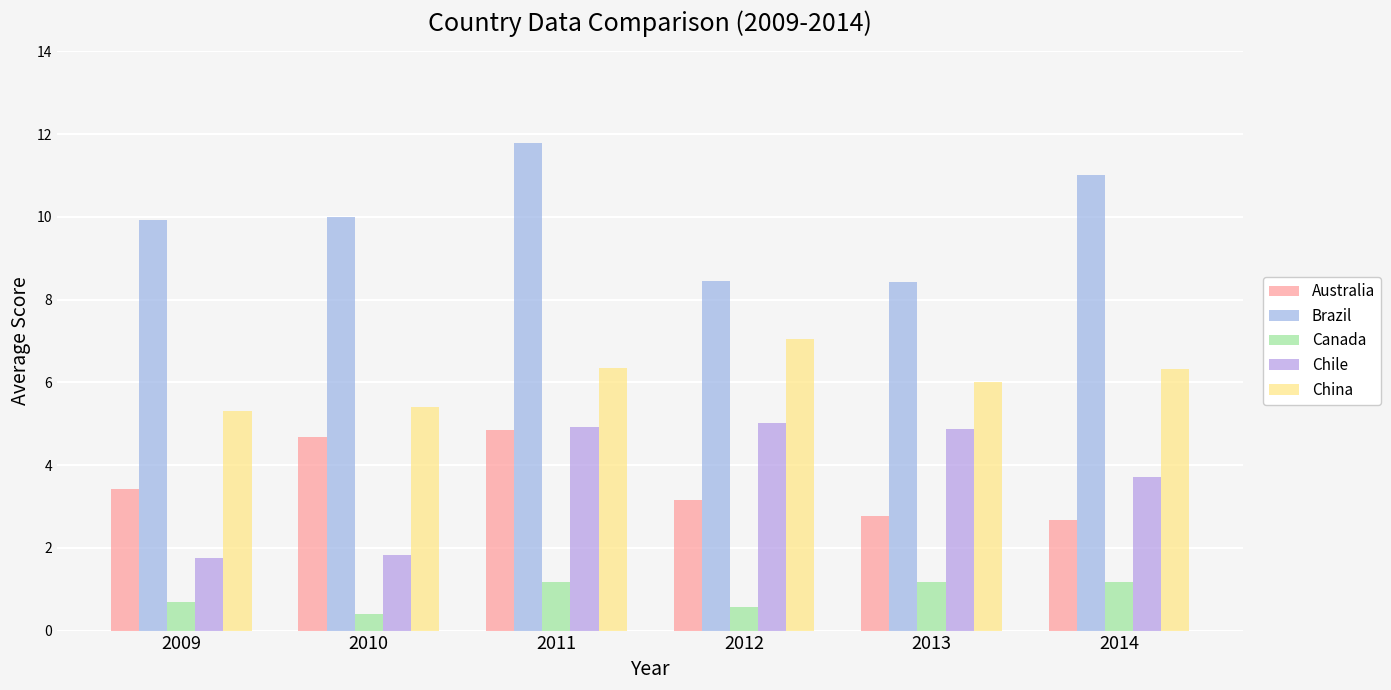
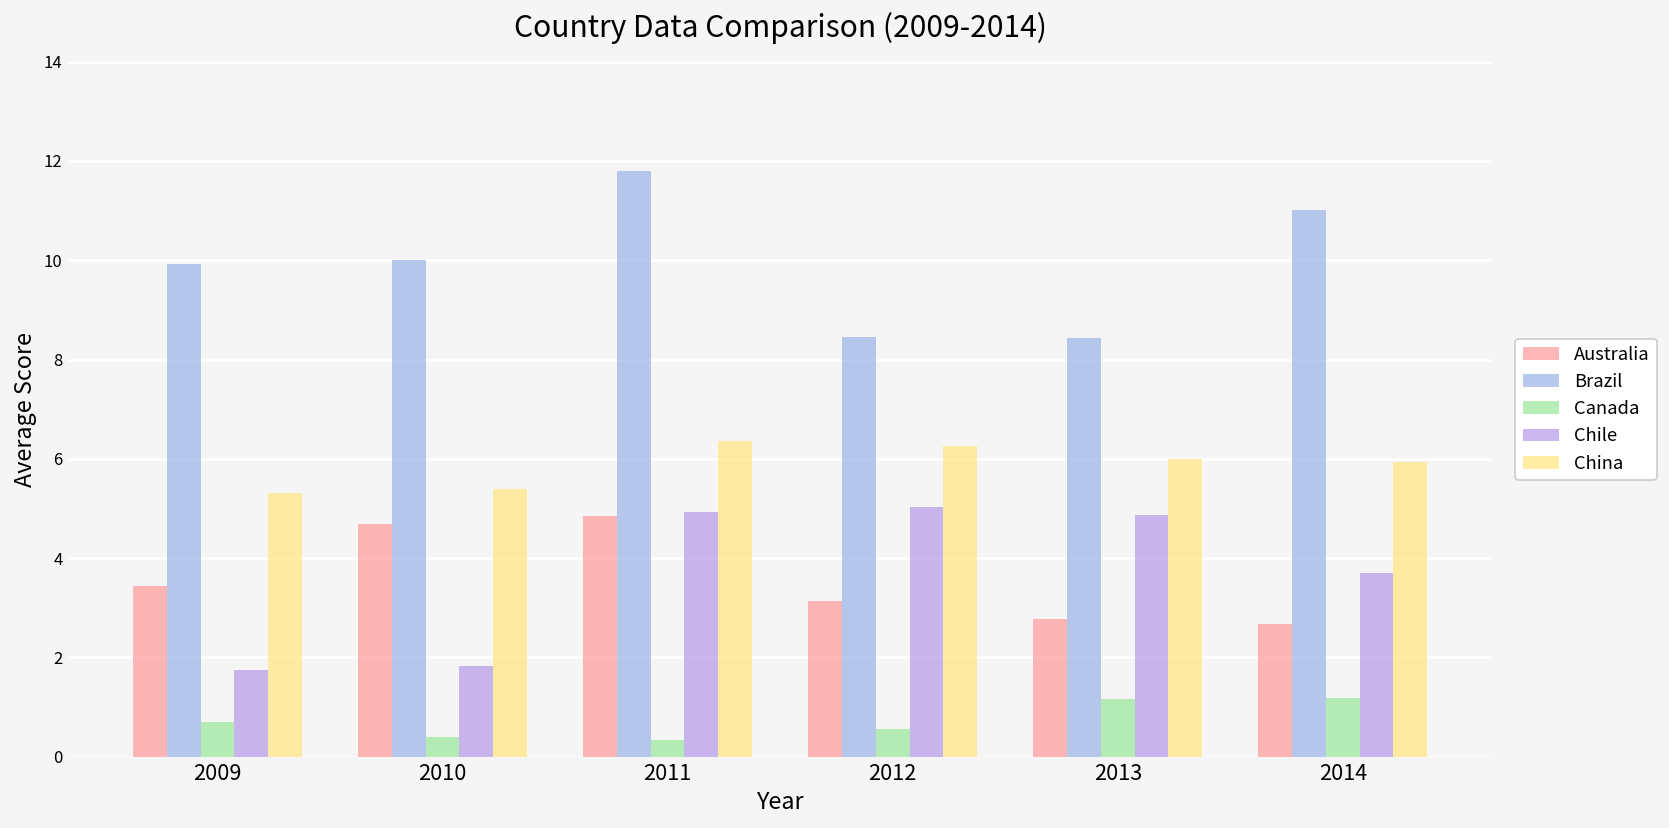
Canada, 2011: 1.2 -> 0.3
China, 2012: 7.0 -> 6.3
China, 2014: 6.3 -> 5.9
